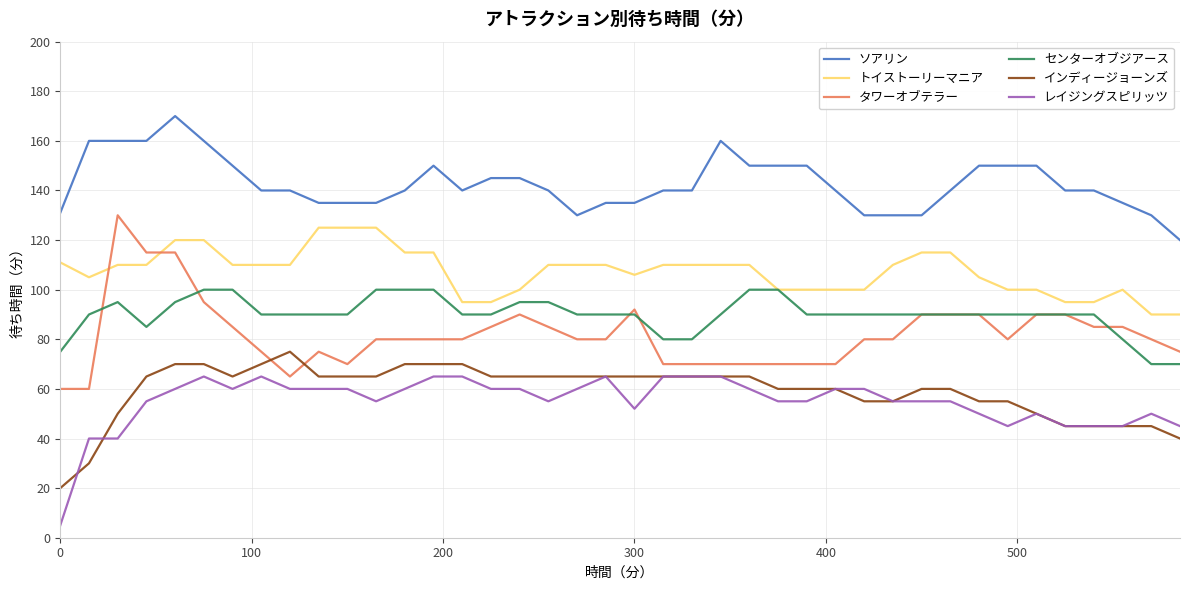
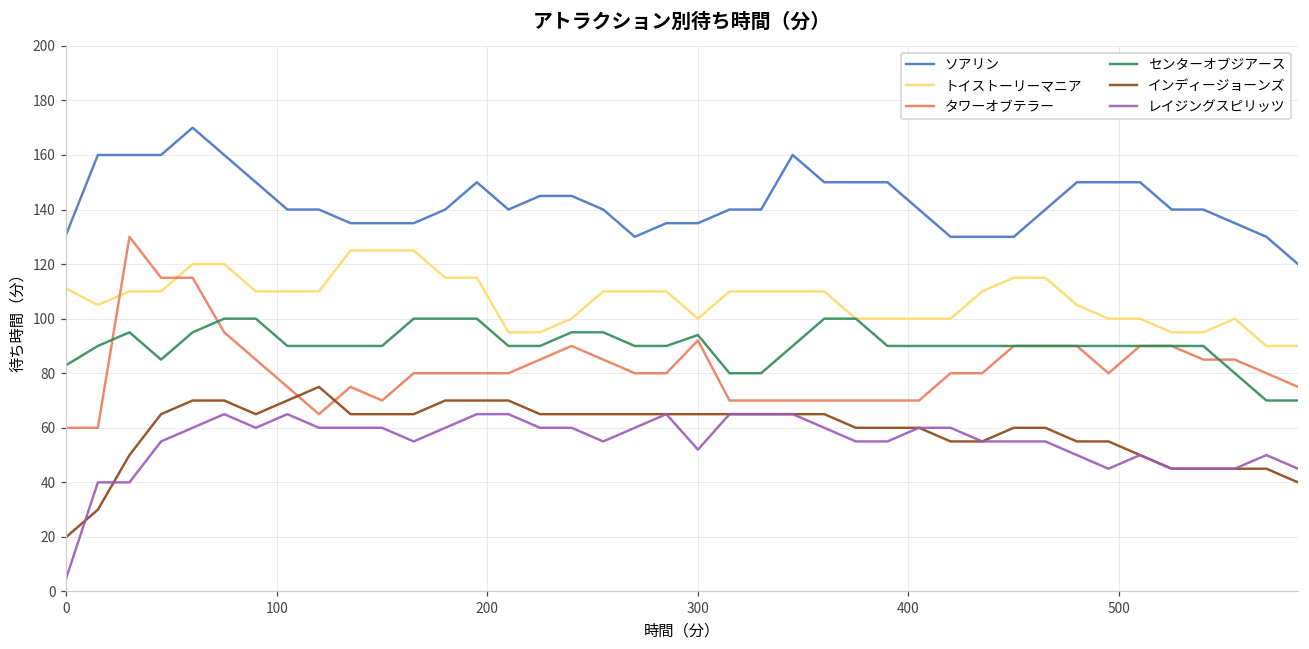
センターオブジアース, 0: 75 -> 83
トイストーリーマニア, 300: 106 -> 100
センターオブジアース, 300: 90 -> 94
